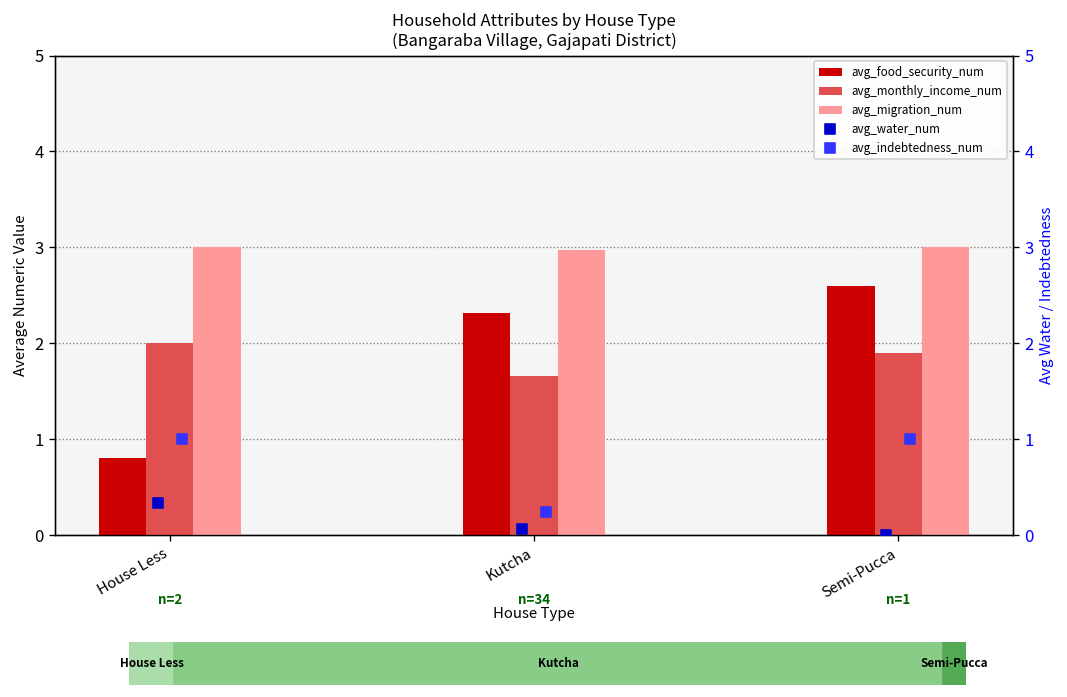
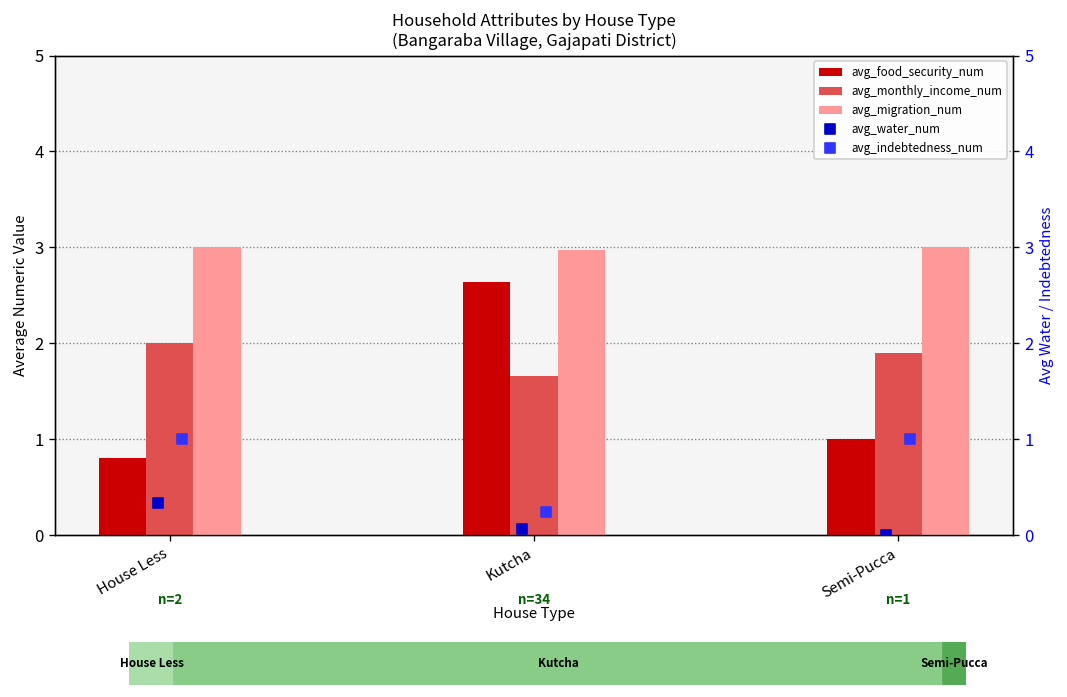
avg_food_security_num, Kutcha: 2.3 -> 2.6
avg_food_security_num, Semi-Pucca: 2.6 -> 1.0
